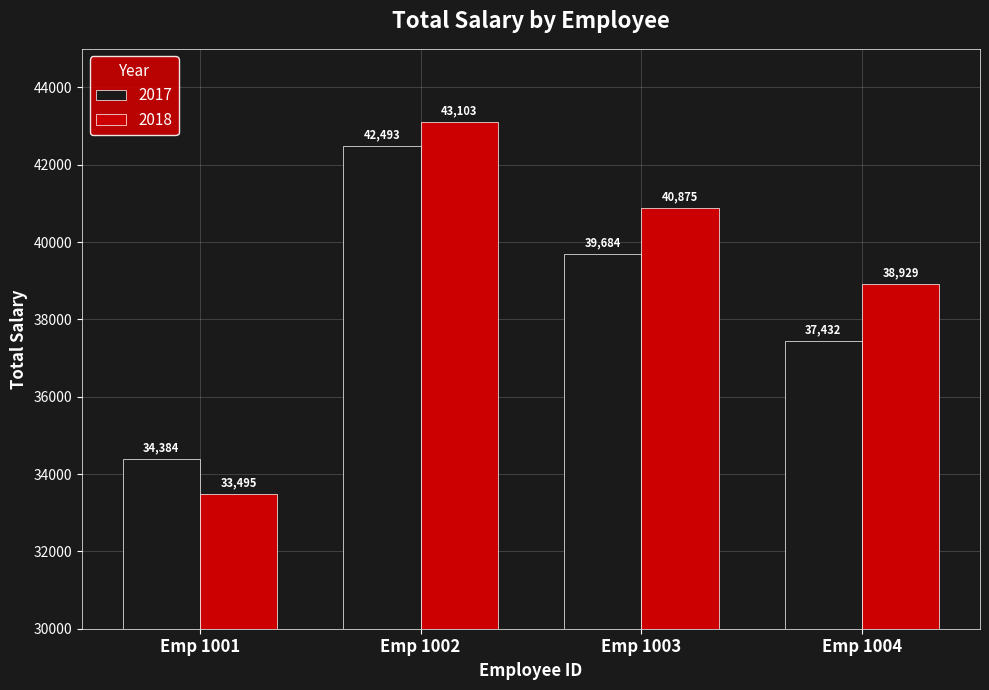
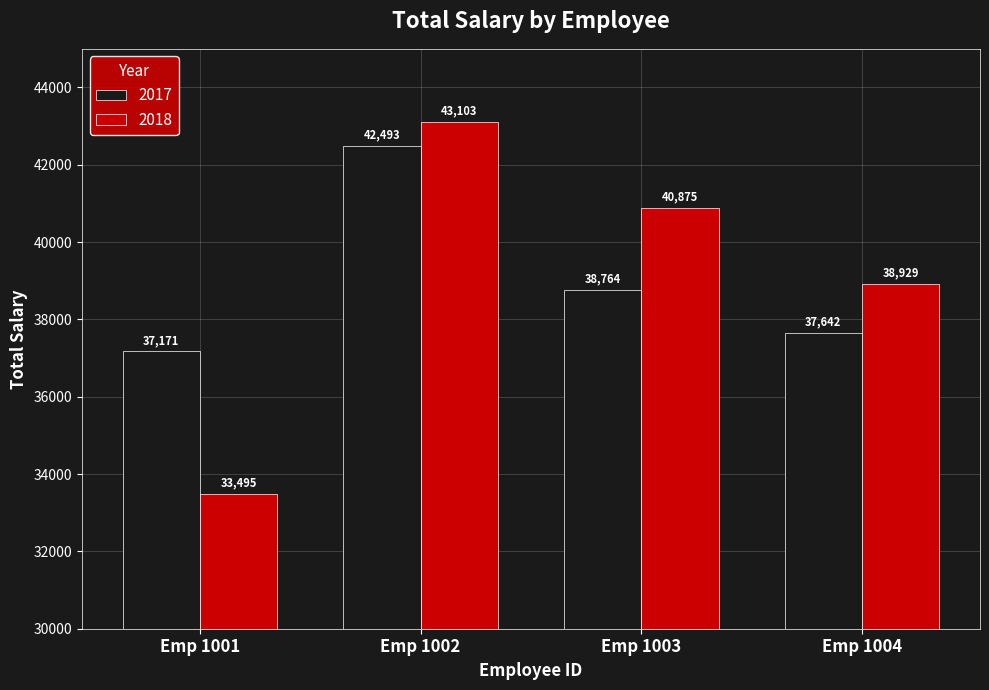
2017, Emp 1001: 34,384 -> 37,171
2017, Emp 1003: 39,684 -> 38,764
2017, Emp 1004: 37,432 -> 37,642
